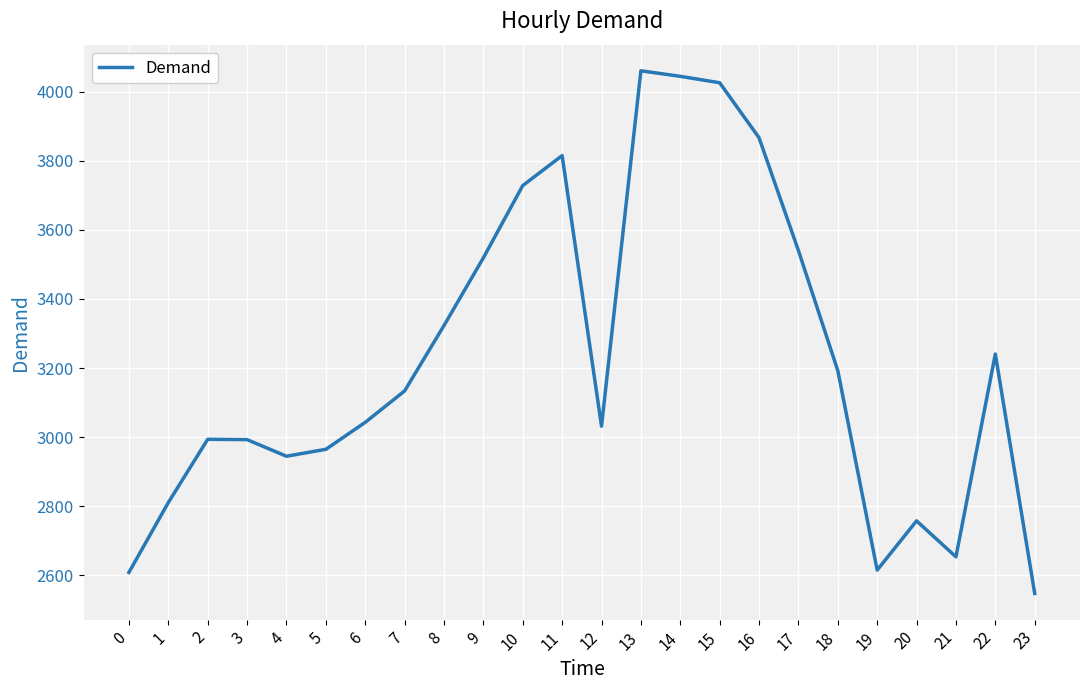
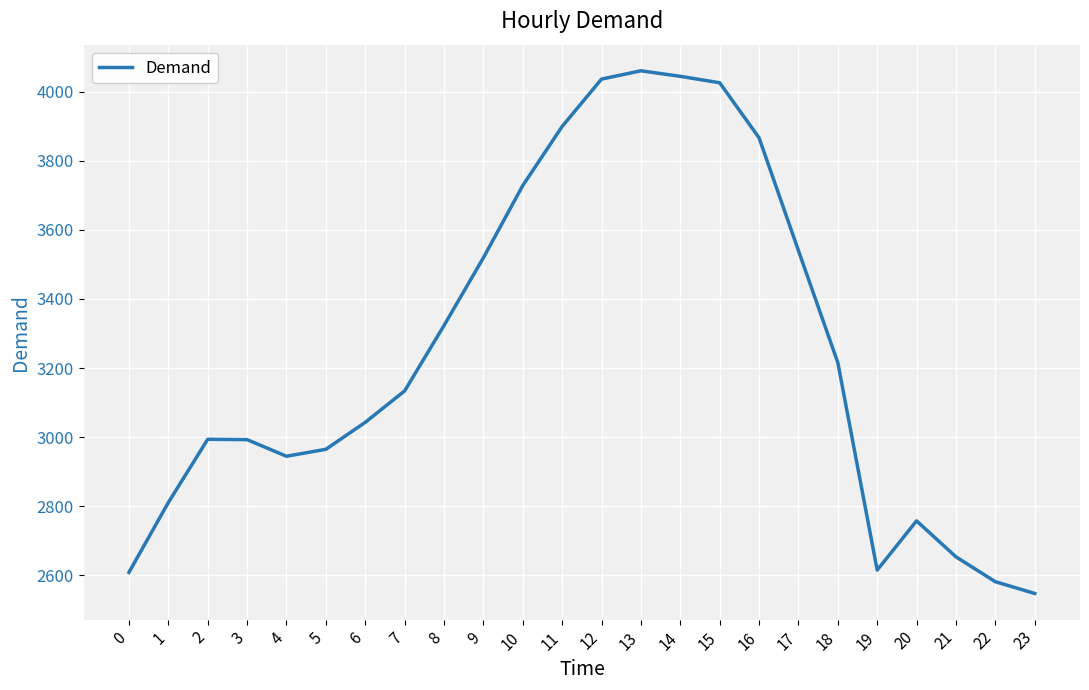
11: 3810 -> 3900
12: 3030 -> 4040
18: 3190 -> 3220
22: 3240 -> 2580
